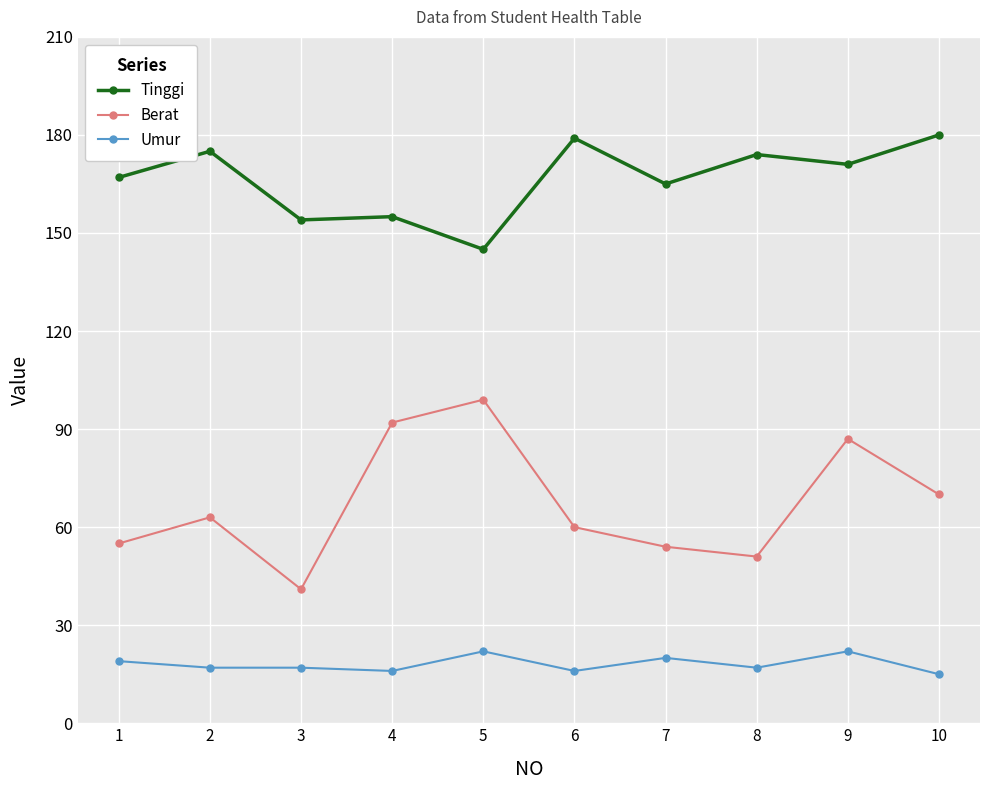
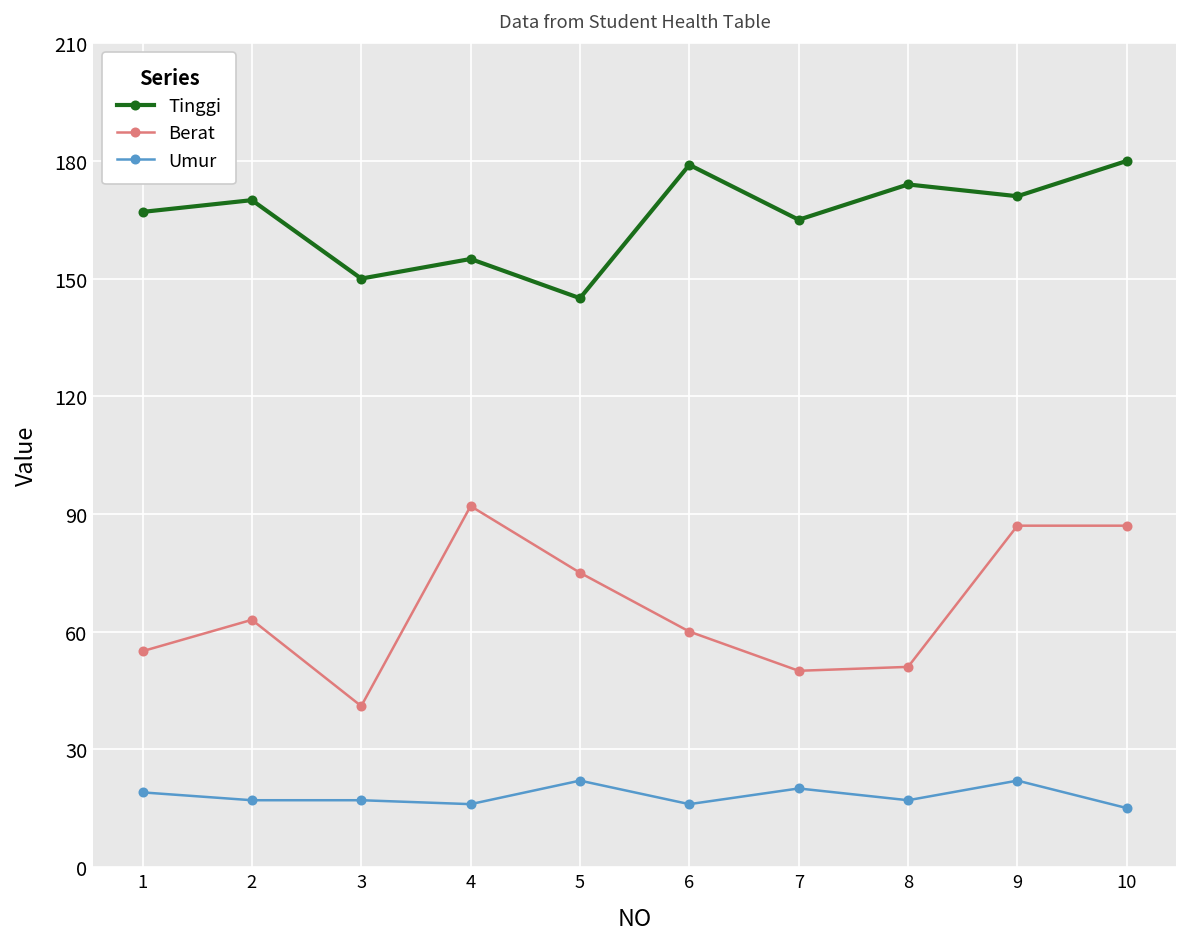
Tinggi, 2: 175 -> 170
Tinggi, 3: 154 -> 150
Berat, 5: 99 -> 75
Berat, 7: 54 -> 50
Berat, 10: 70 -> 87
